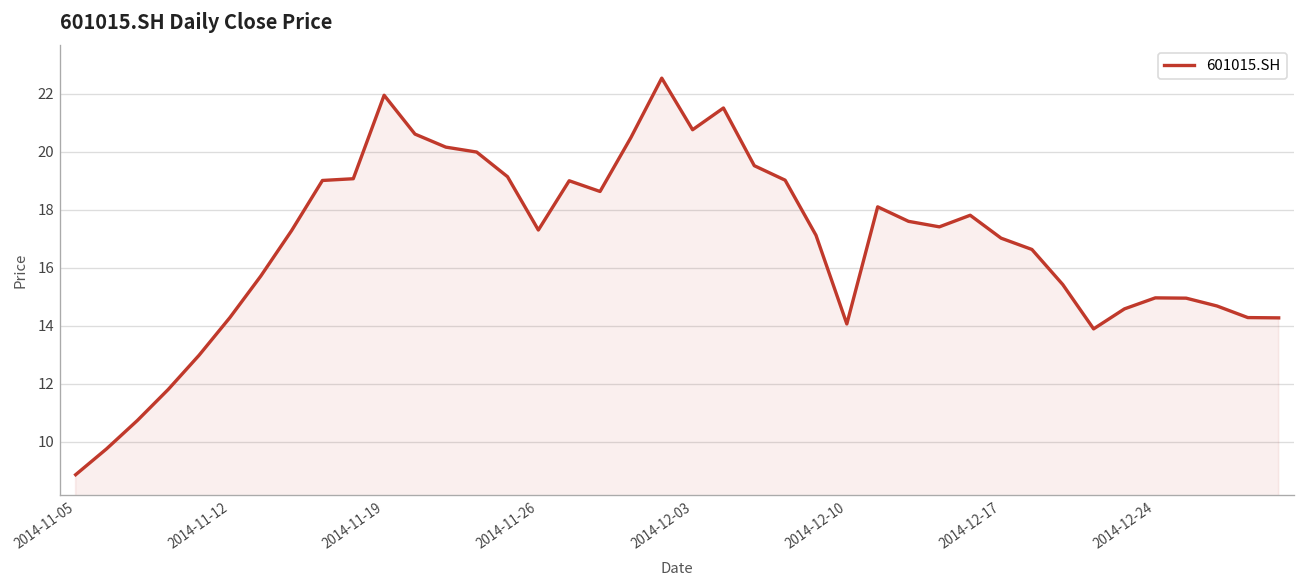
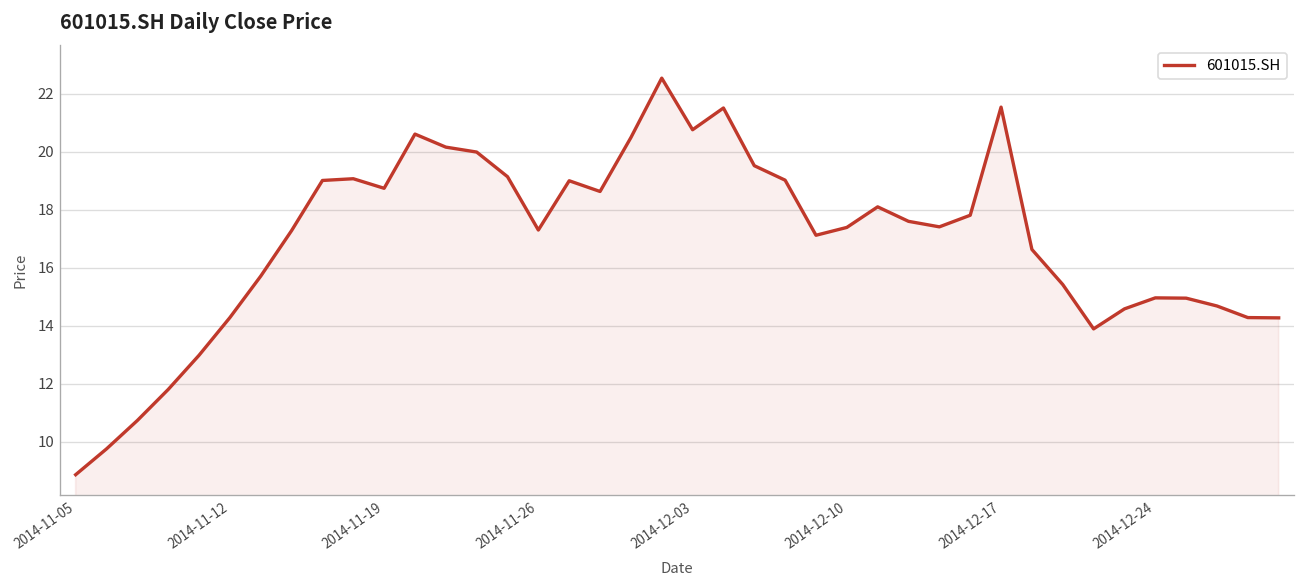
2014-11-19: 22.0 -> 18.7
2014-12-10: 14.1 -> 17.4
2014-12-17: 17.0 -> 21.5
